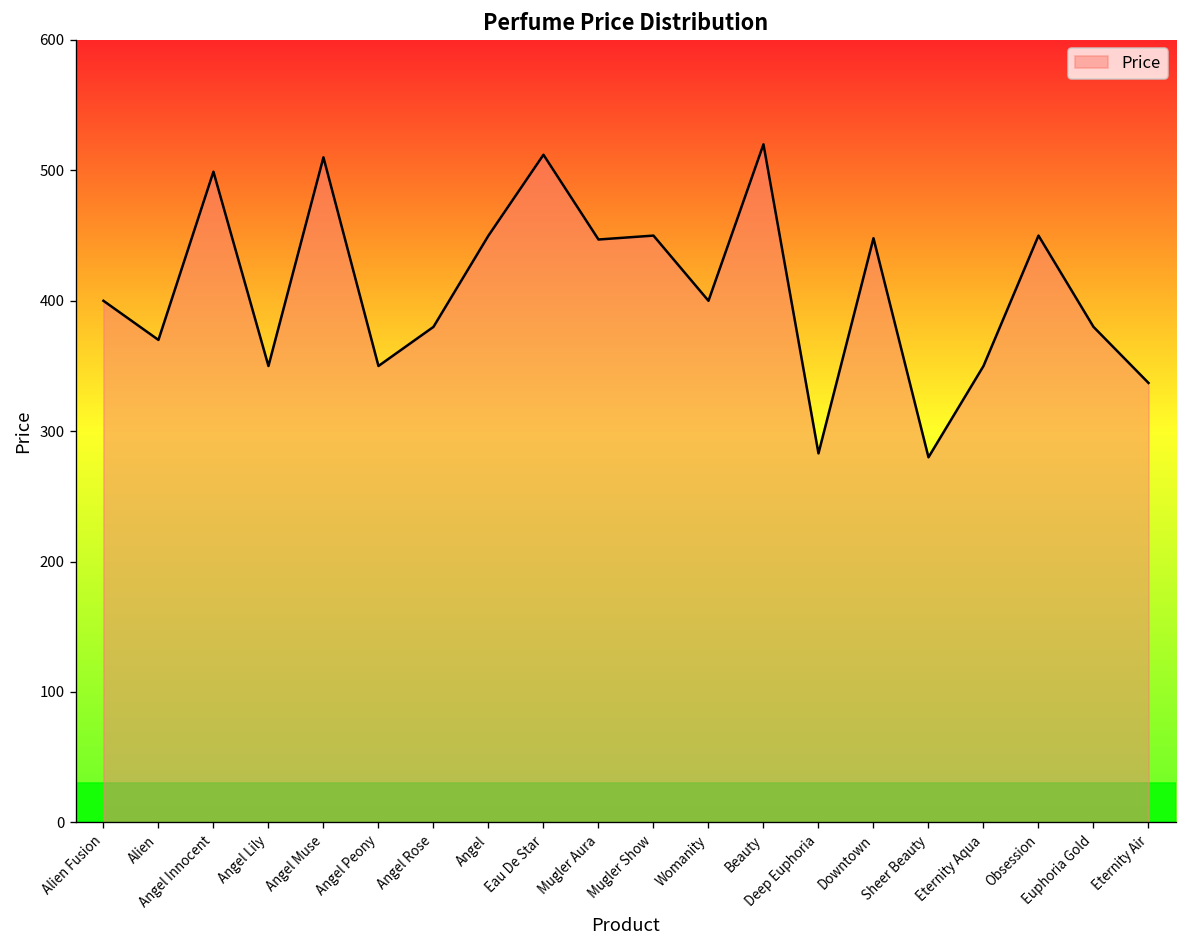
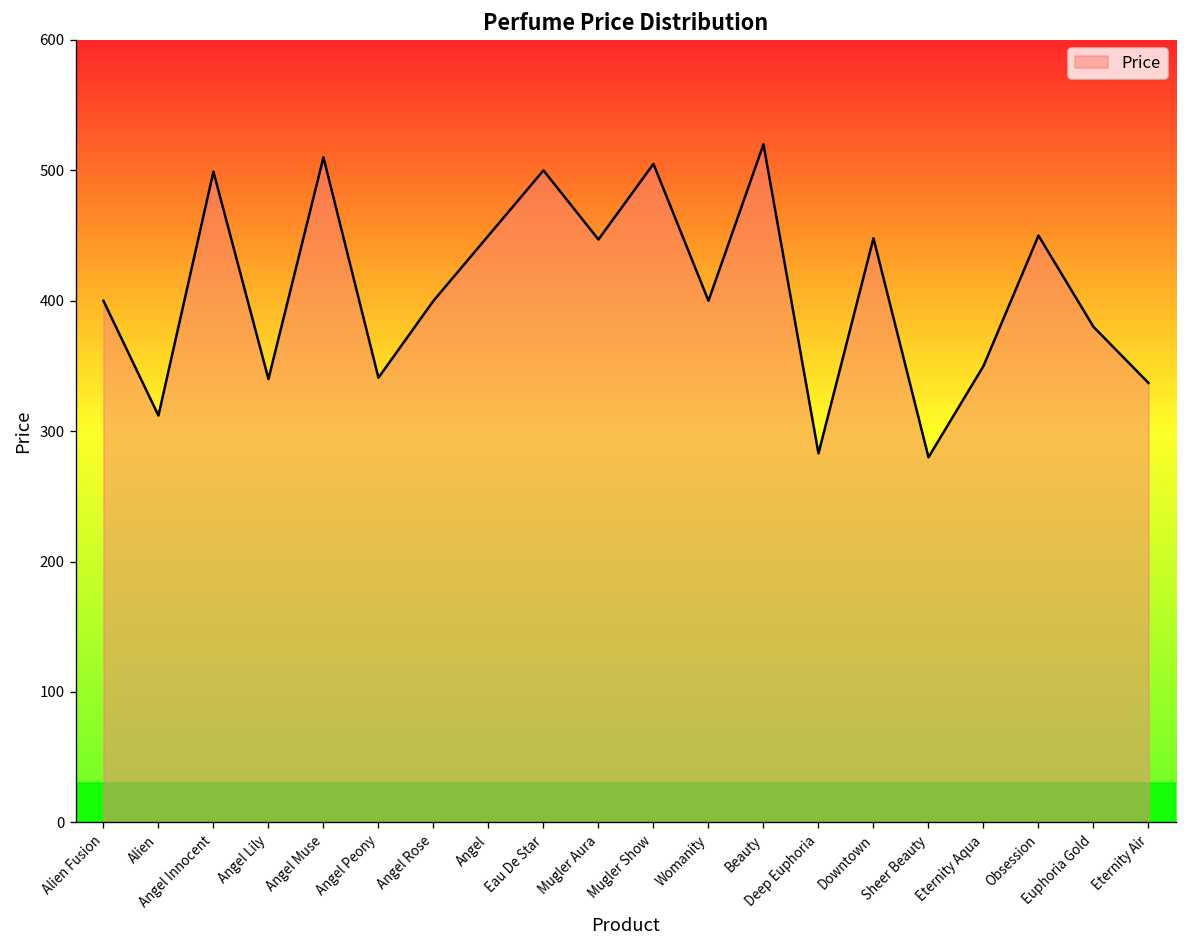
Alien: 370 -> 312
Angel Lily: 350 -> 340
Angel Peony: 350 -> 341
Angel Rose: 380 -> 400
Eau De Star: 512 -> 500
Mugler Show: 450 -> 505
